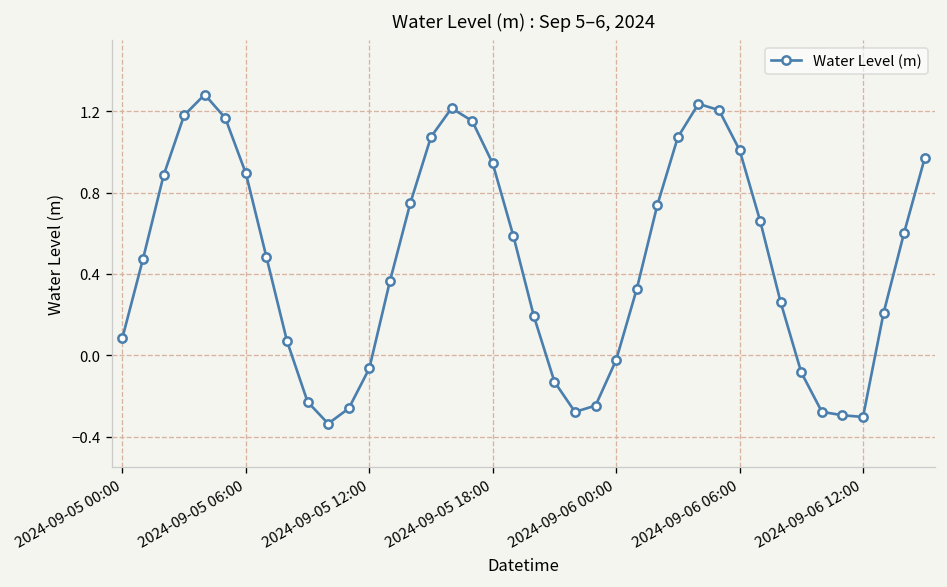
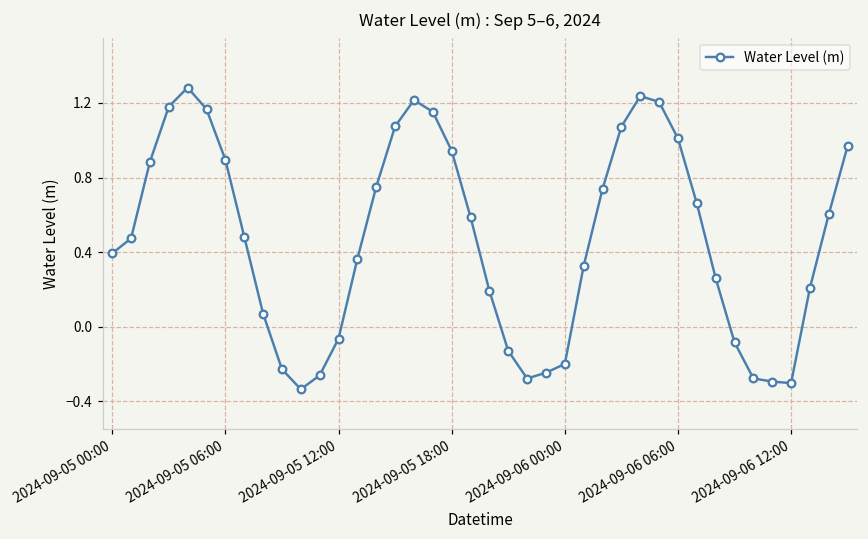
2024-09-05 00:00: 0.09 -> 0.39
2024-09-06 00:00: -0.02 -> -0.20
